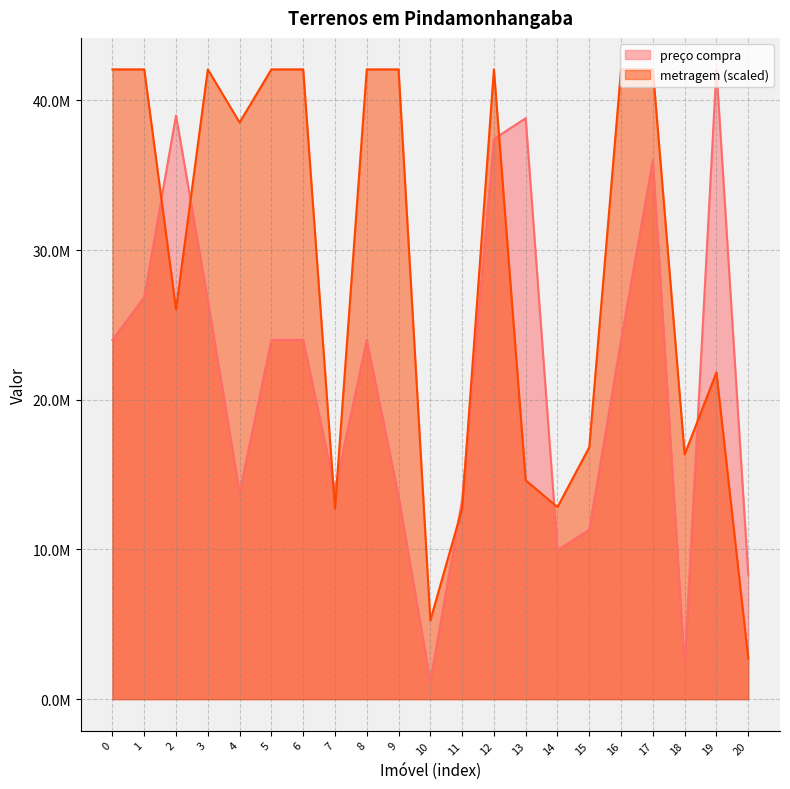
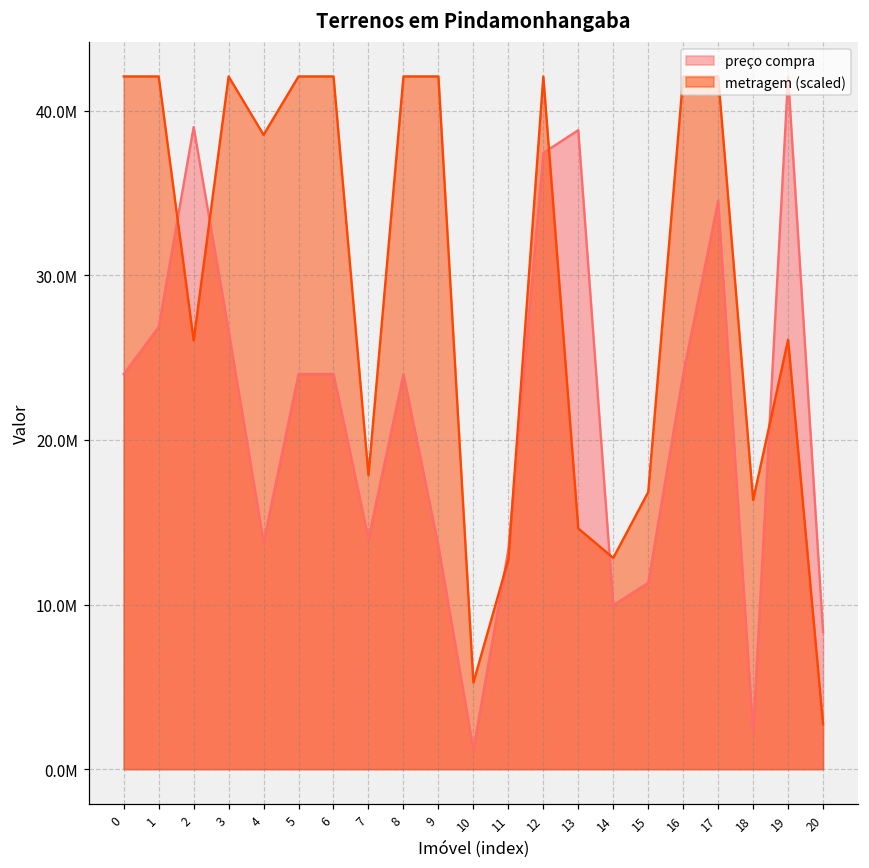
metragem (scaled), 7: 12700000 -> 17800000
preço compra, 17: 36000000 -> 34500000
metragem (scaled), 19: 21800000 -> 26100000
